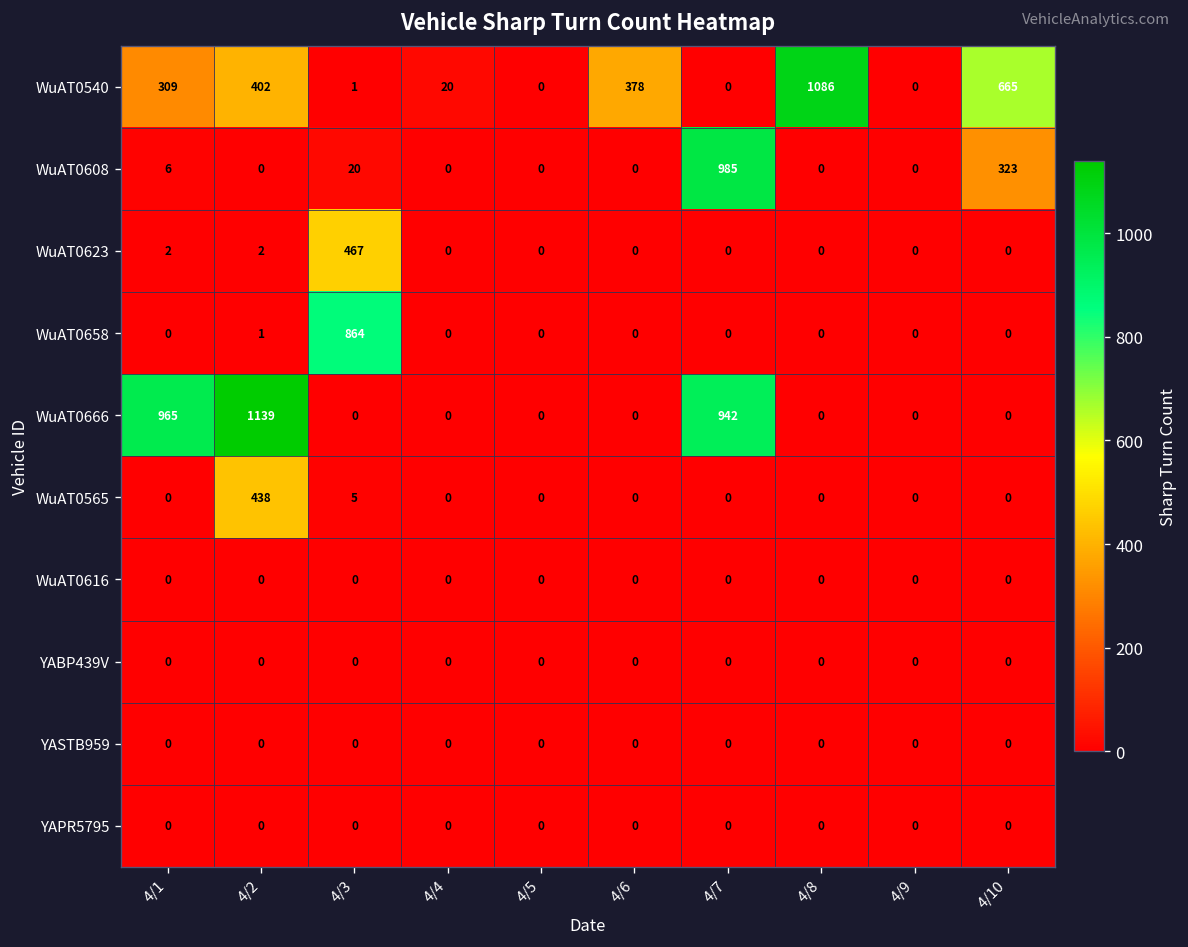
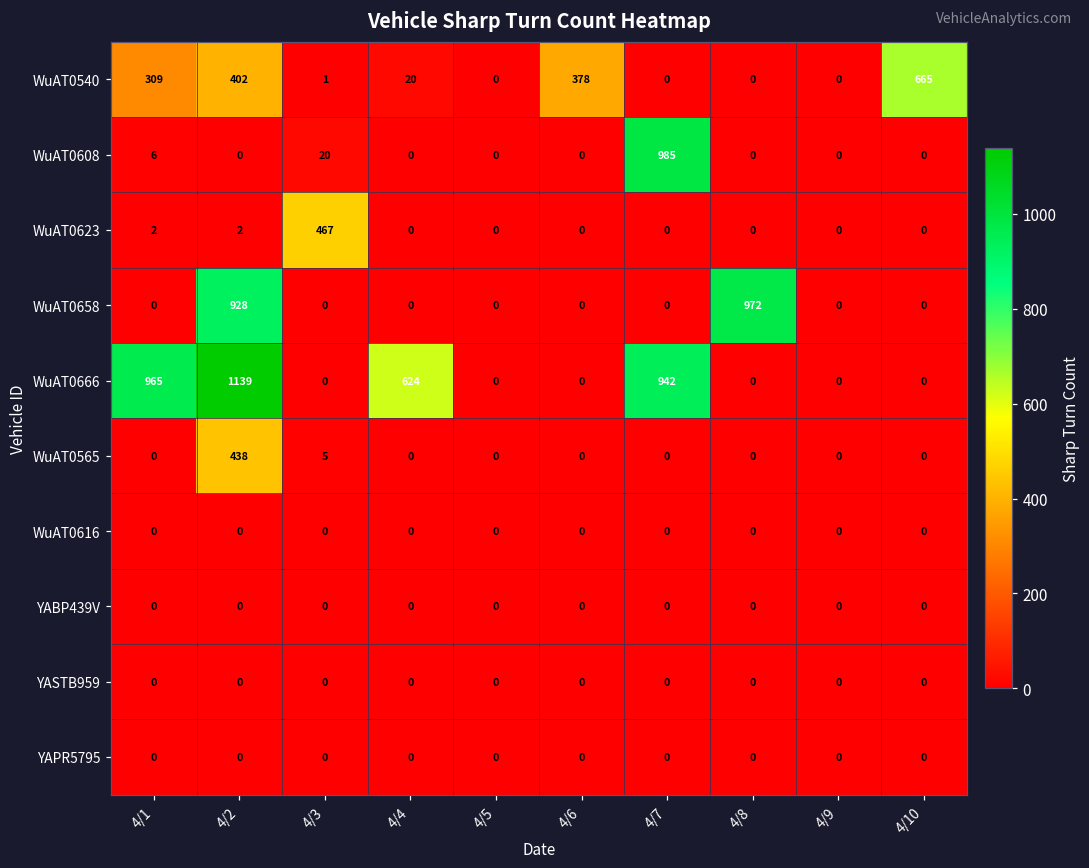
WuAT0540, 4/8: 1086 -> 0
WuAT0608, 4/10: 323 -> 0
WuAT0658, 4/2: 1 -> 928
WuAT0658, 4/3: 864 -> 0
WuAT0658, 4/8: 0 -> 972
WuAT0666, 4/4: 0 -> 624
